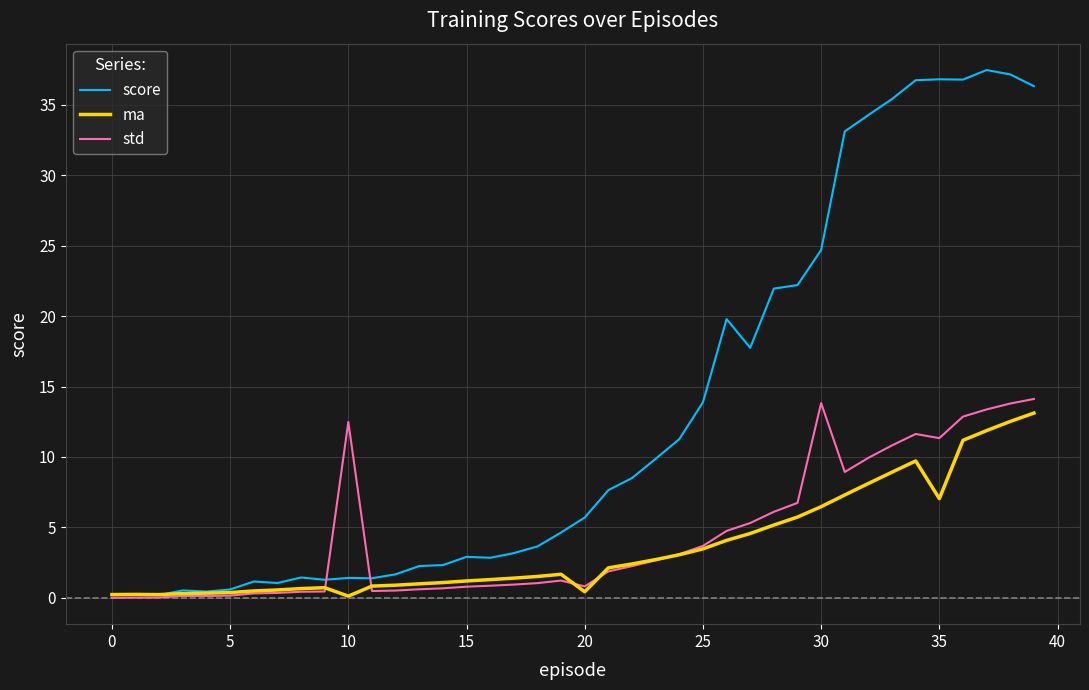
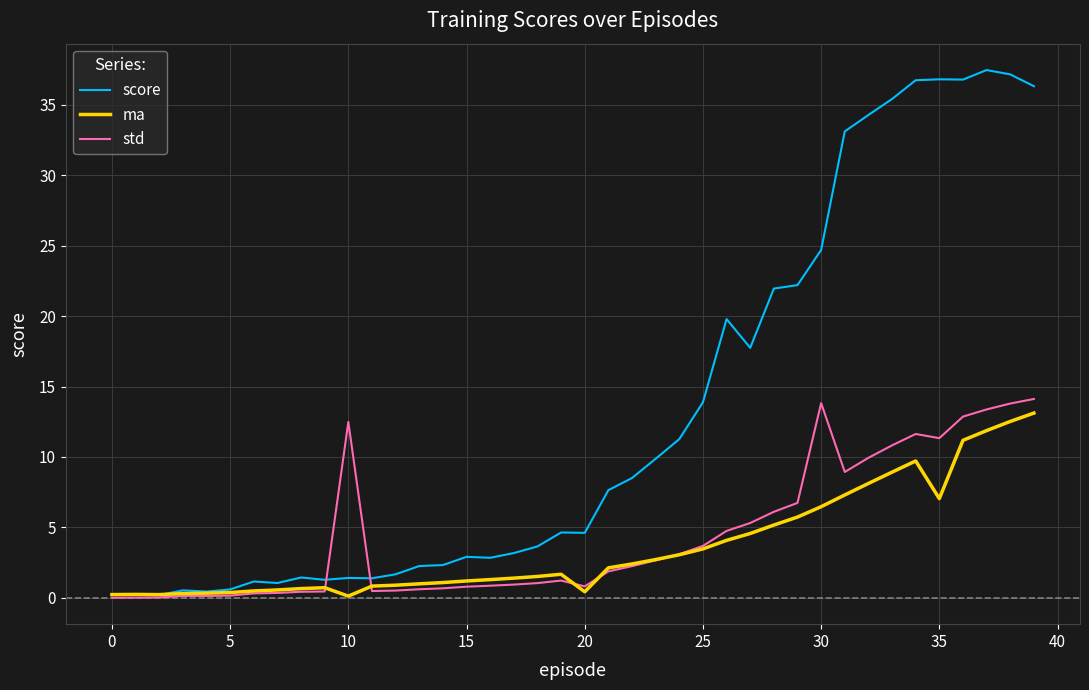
score, 20: 5.7 -> 4.6
